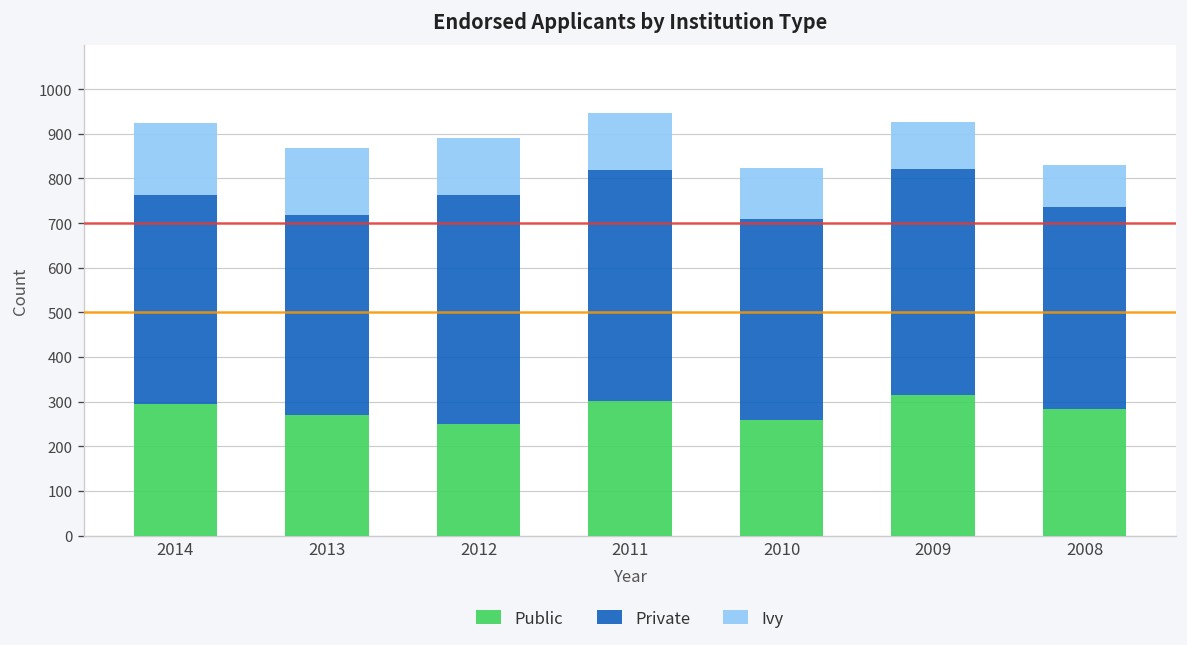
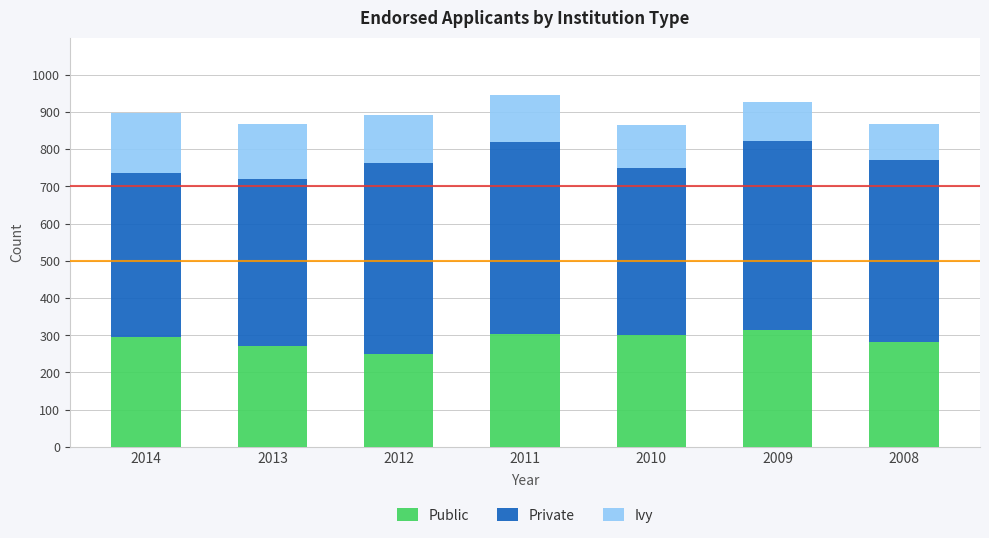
Private, 2014: 470 -> 440
Public, 2010: 260 -> 300
Private, 2008: 450 -> 490
